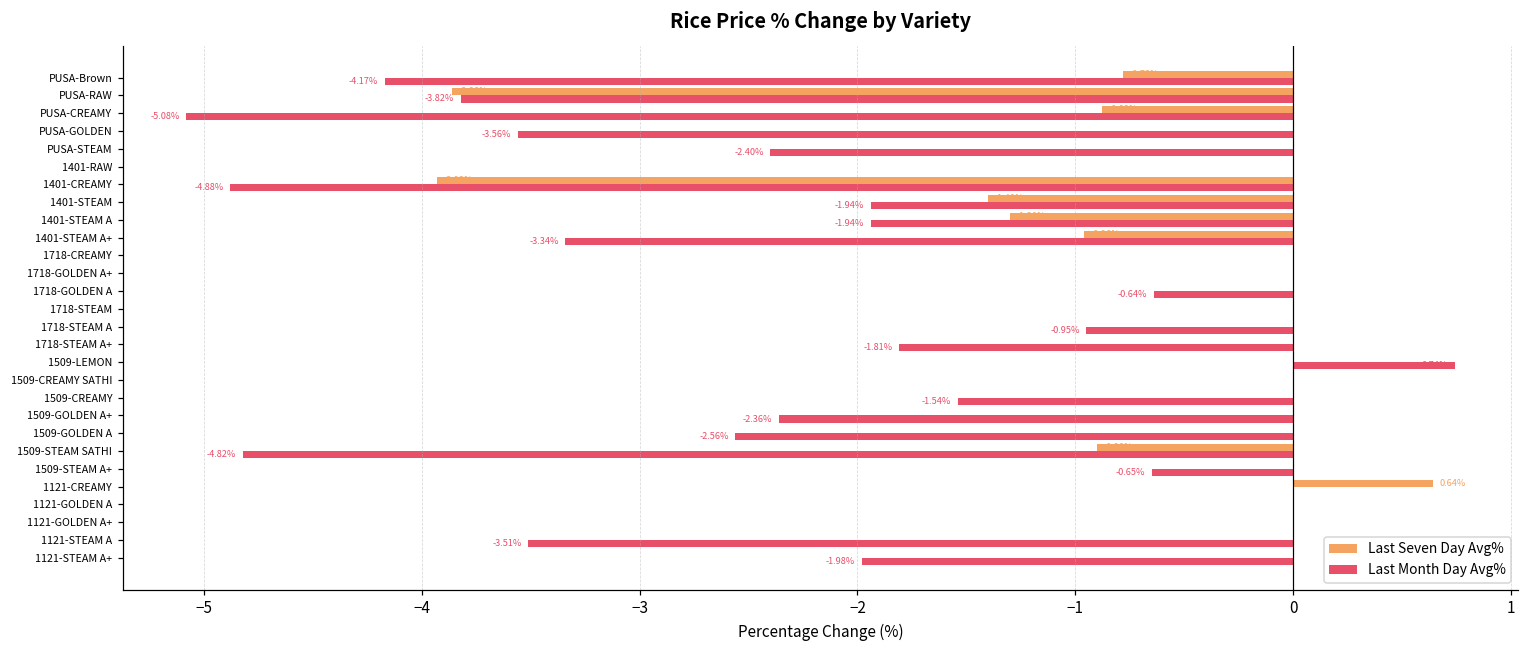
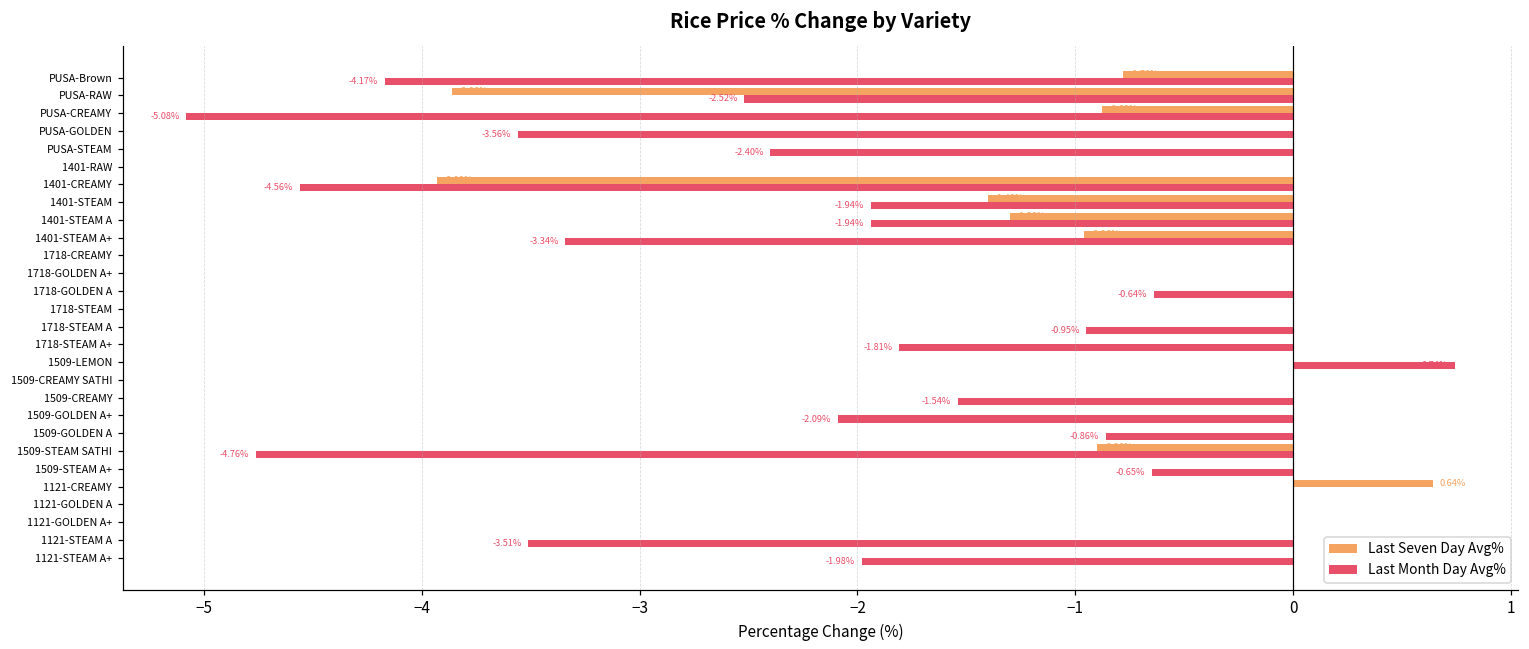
Last Month Day Avg%, PUSA-RAW: -3.82% -> -2.52%
Last Month Day Avg%, 1401-CREAMY: -4.88% -> -4.56%
Last Month Day Avg%, 1509-GOLDEN A+: -2.36% -> -2.09%
Last Month Day Avg%, 1509-GOLDEN A: -2.56% -> -0.86%
Last Month Day Avg%, 1509-STEAM SATHI: -4.82% -> -4.76%
